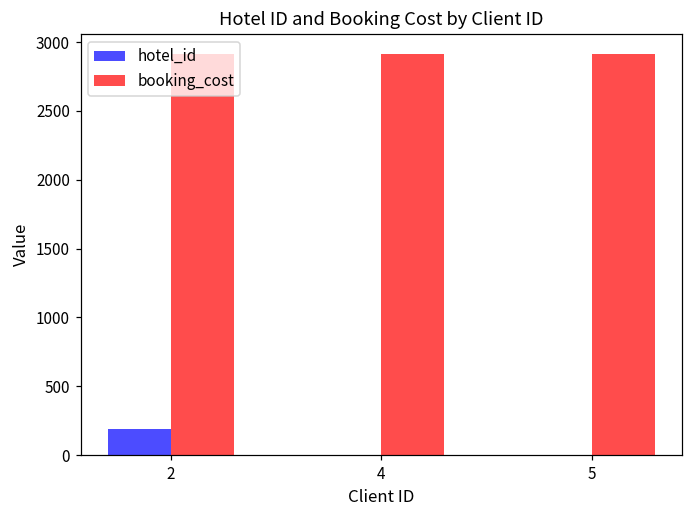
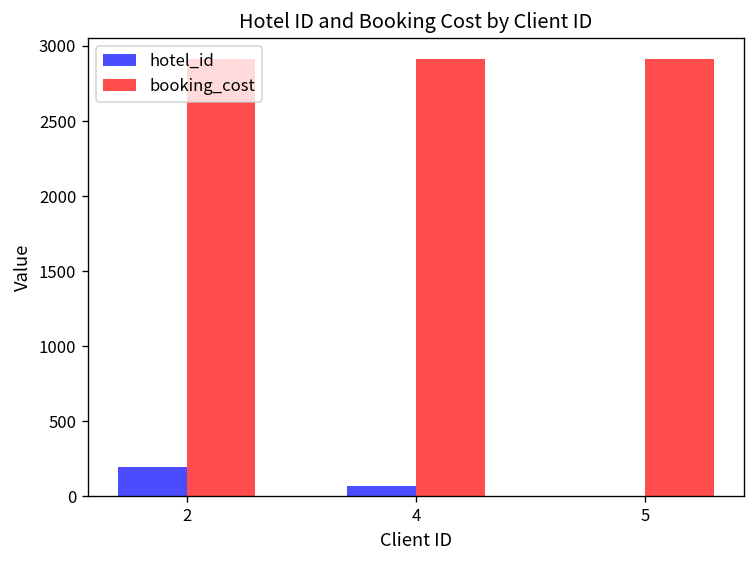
hotel_id, 4: 0 -> 70
